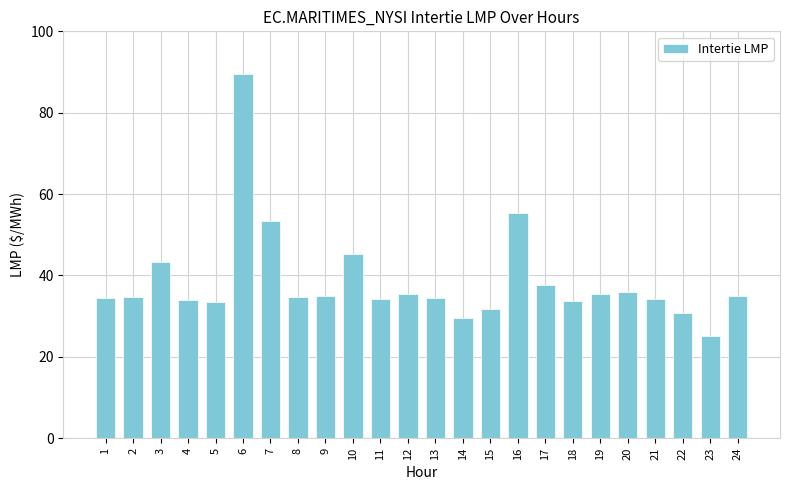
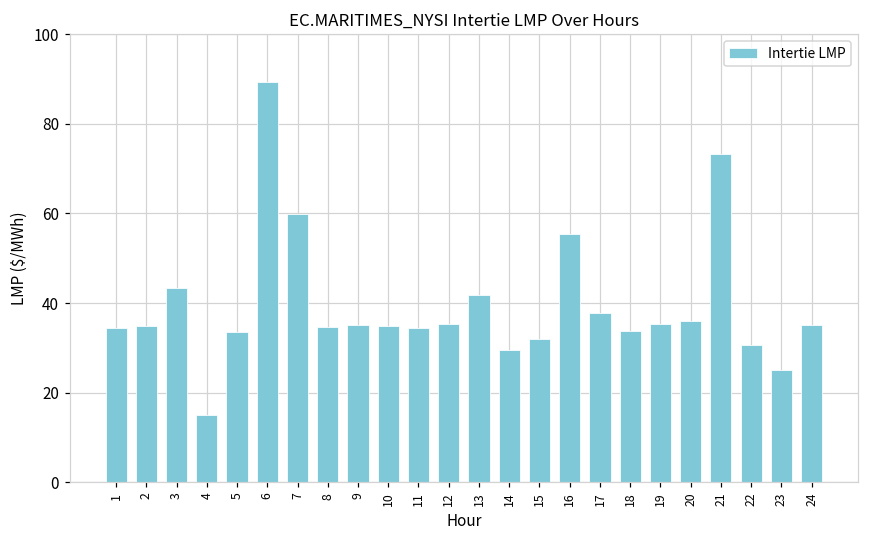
4: 34 -> 15
7: 53 -> 60
10: 45 -> 35
13: 34 -> 42
21: 34 -> 73
